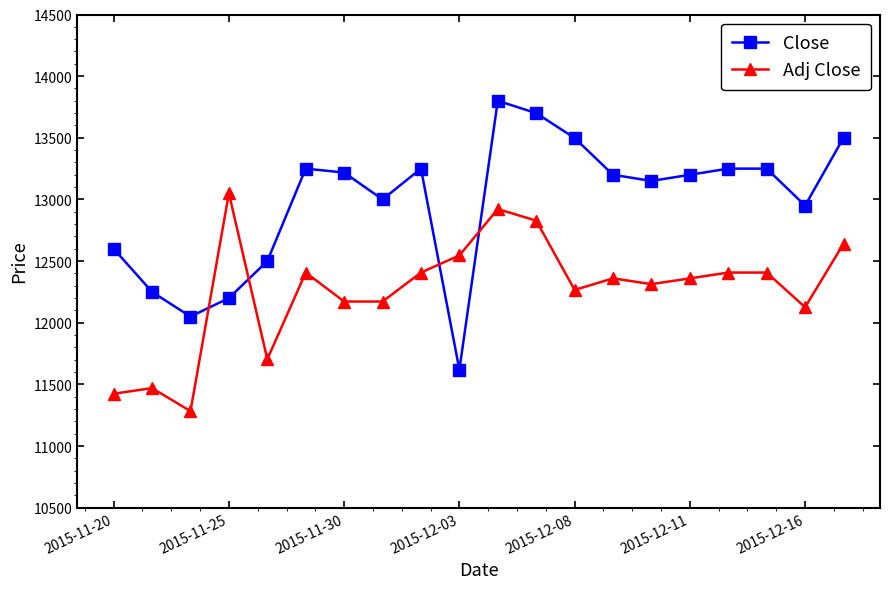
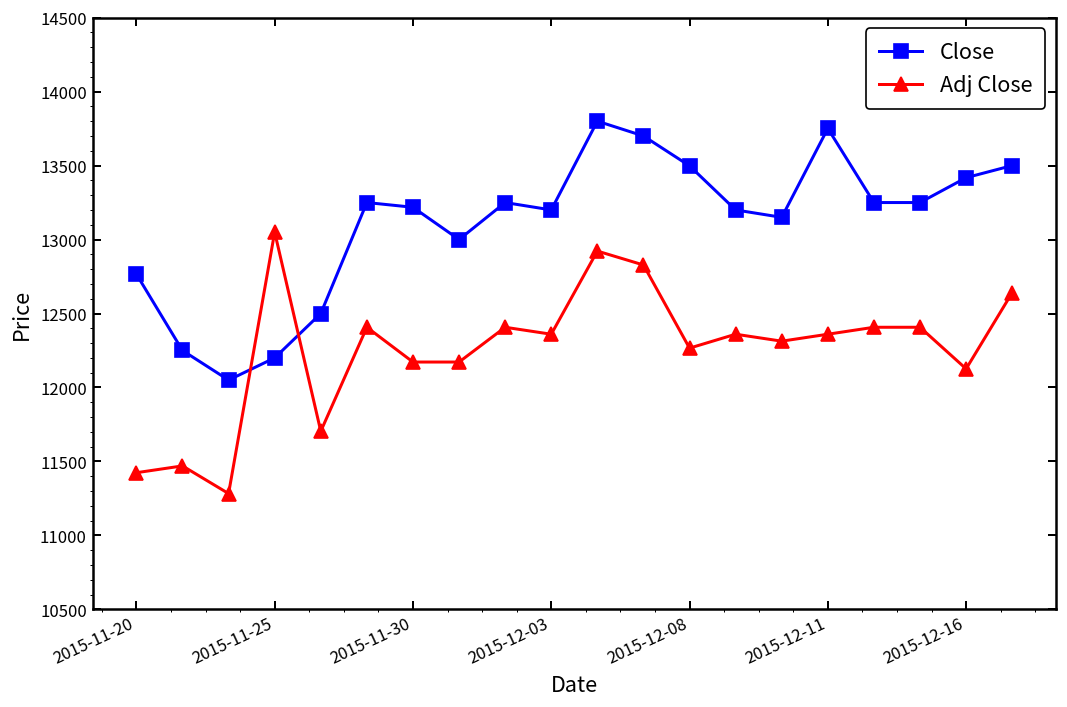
Close, 2015-11-20: 12600 -> 12770
Close, 2015-12-03: 11620 -> 13200
Adj Close, 2015-12-03: 12550 -> 12360
Close, 2015-12-11: 13200 -> 13750
Close, 2015-12-16: 12950 -> 13420
